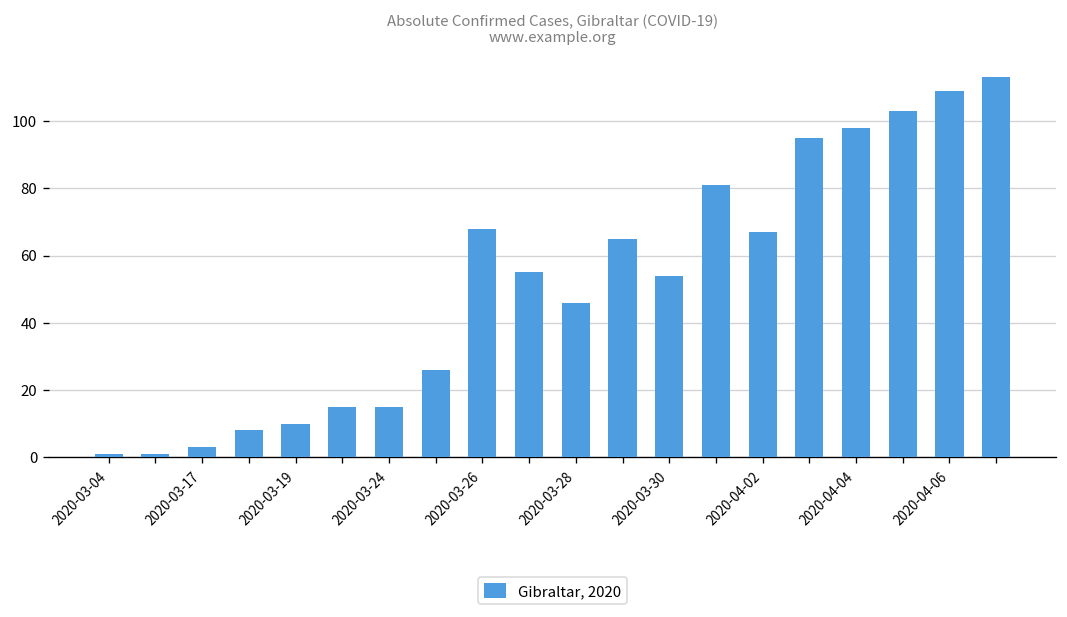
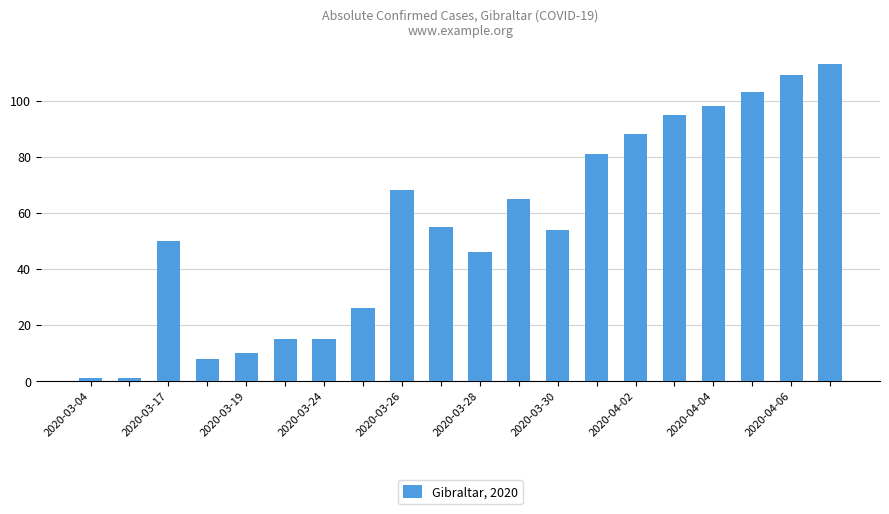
2020-03-17: 3 -> 50
2020-04-02: 67 -> 88
